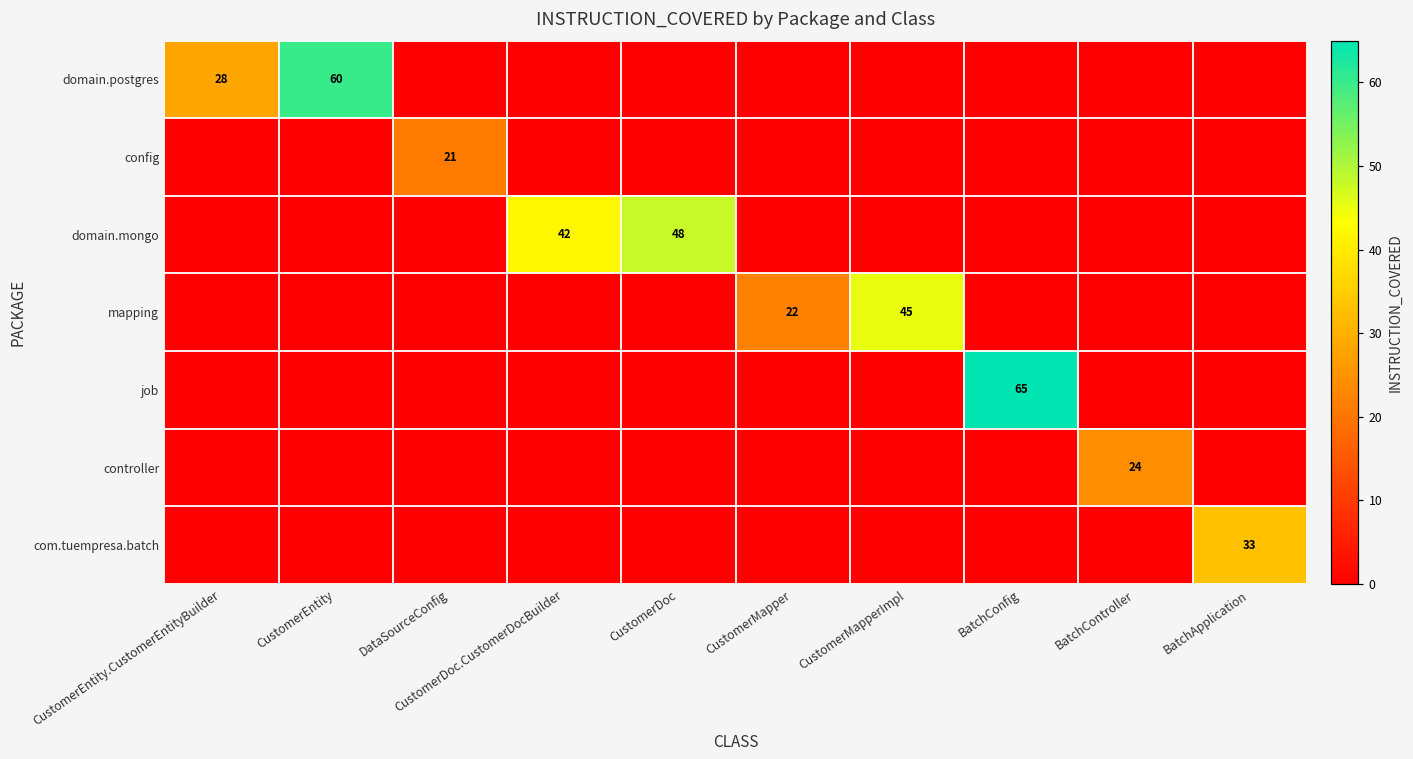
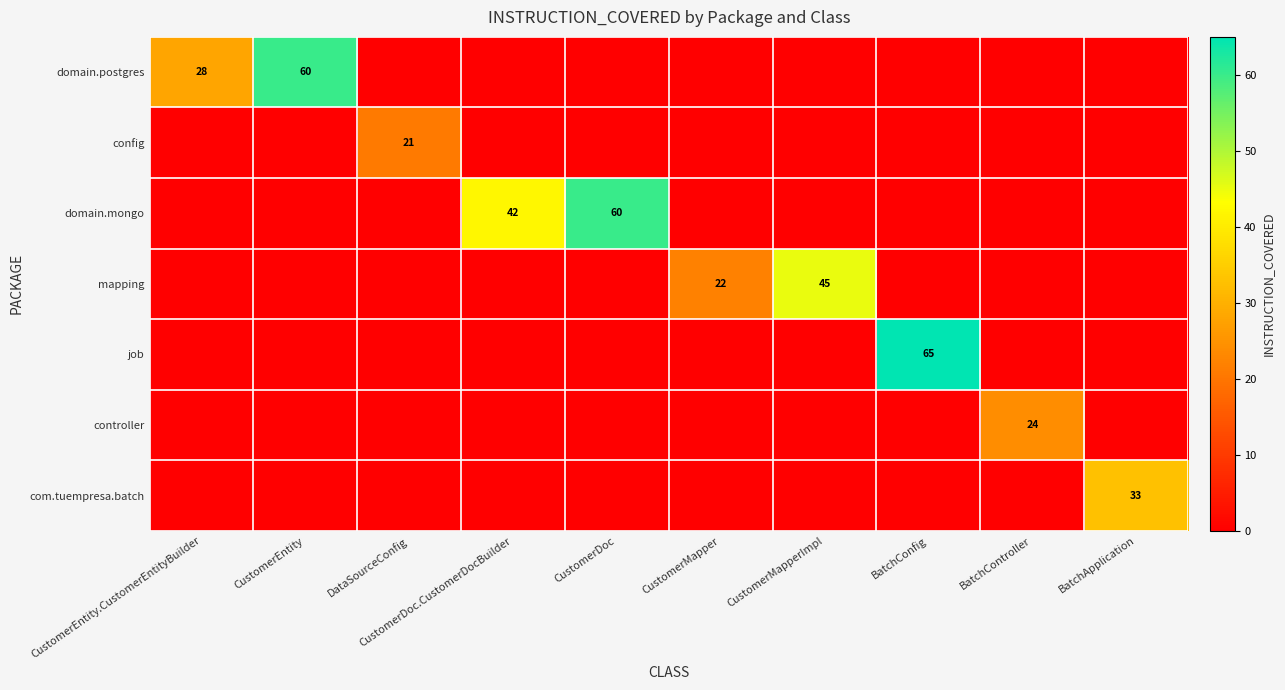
domain.mongo, CustomerDoc: 48 -> 60
